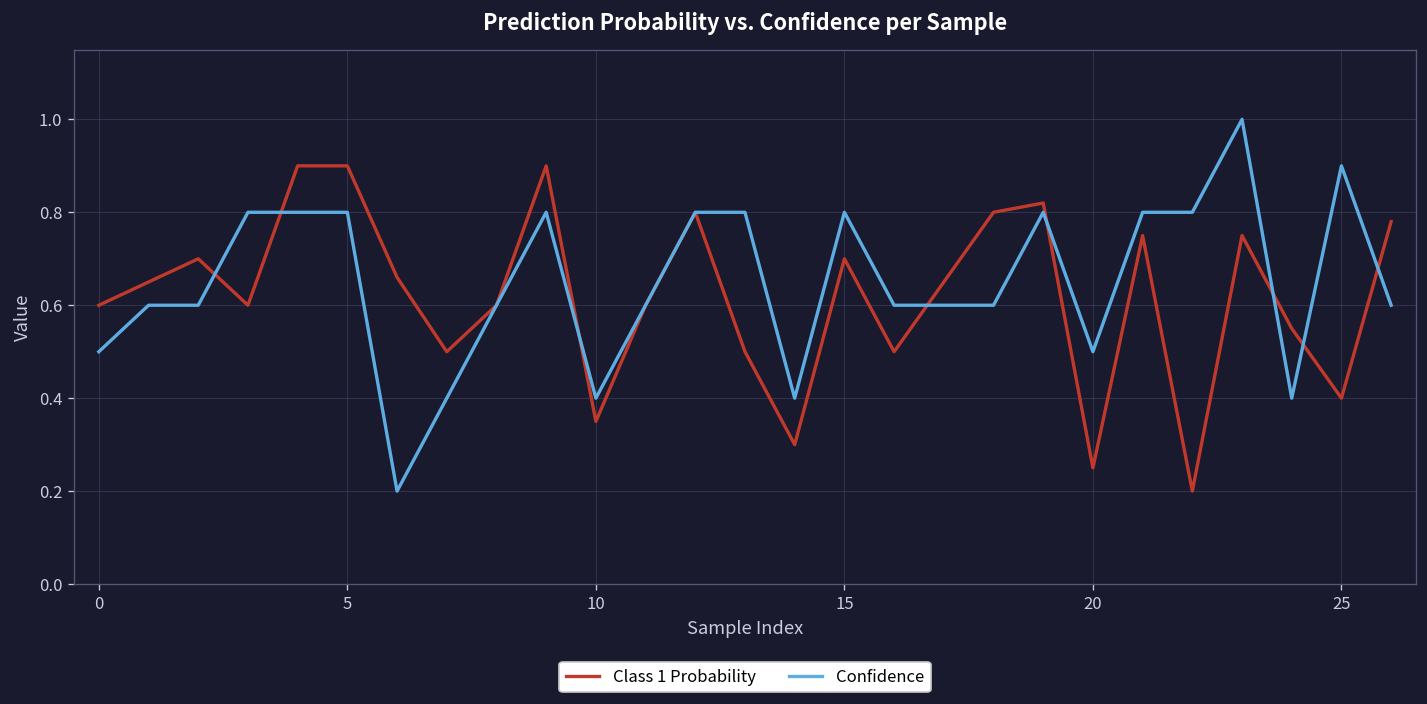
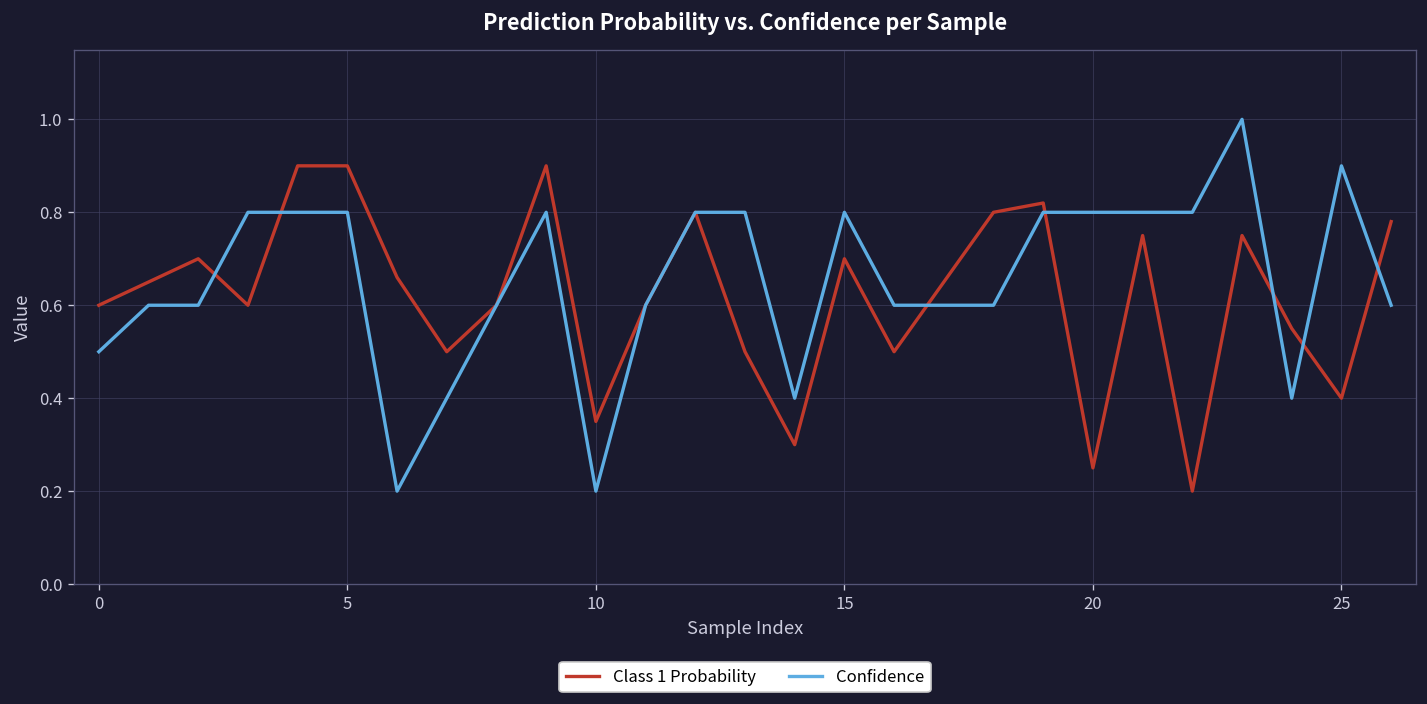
Confidence, 10: 0.4 -> 0.2
Confidence, 20: 0.5 -> 0.8
